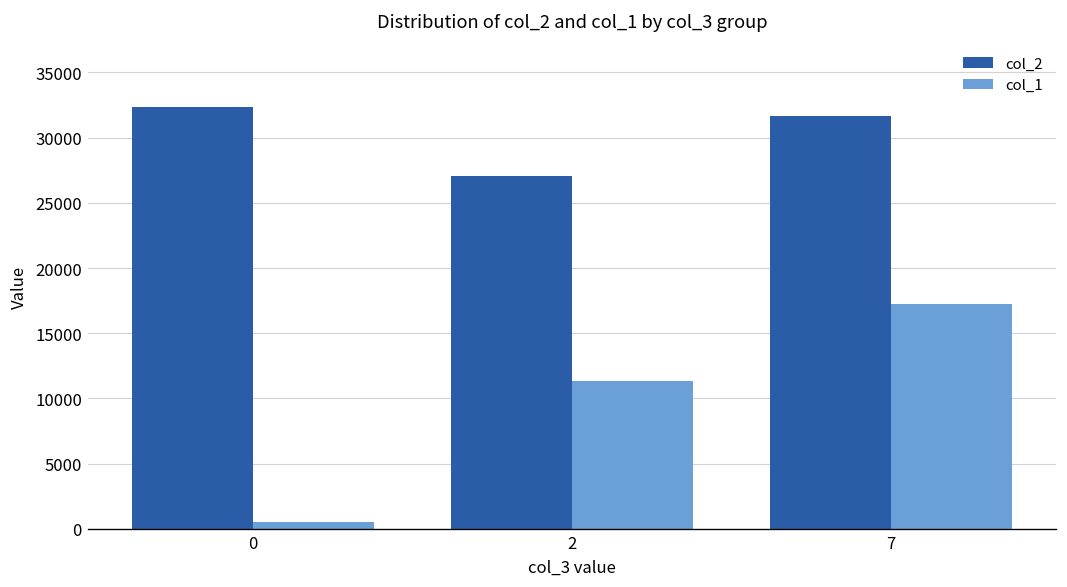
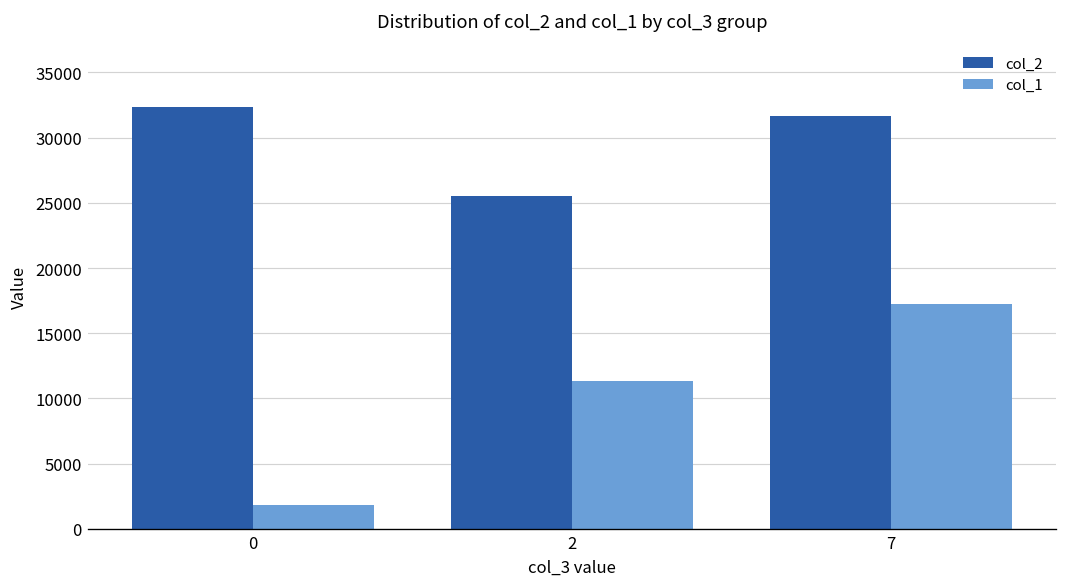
col_1, 0: 600 -> 1800
col_2, 2: 27100 -> 25500
